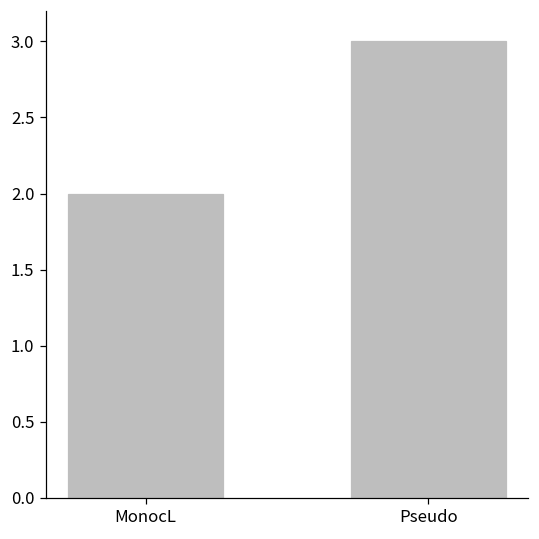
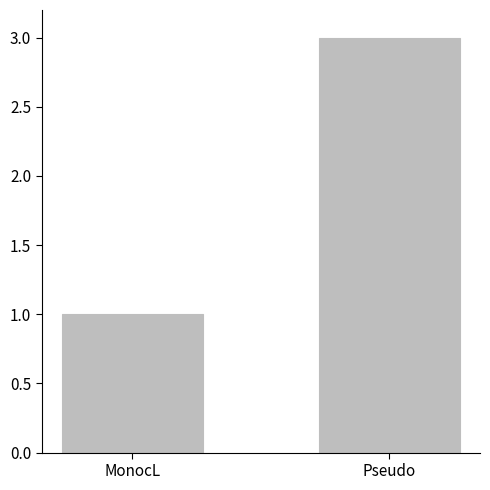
MonocL: 2 -> 1
